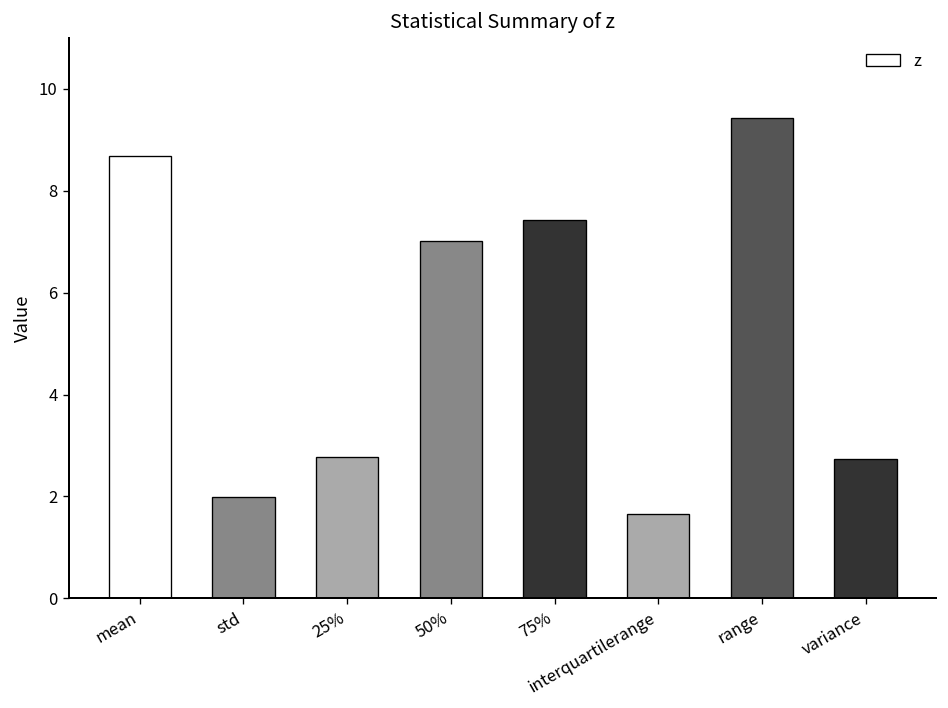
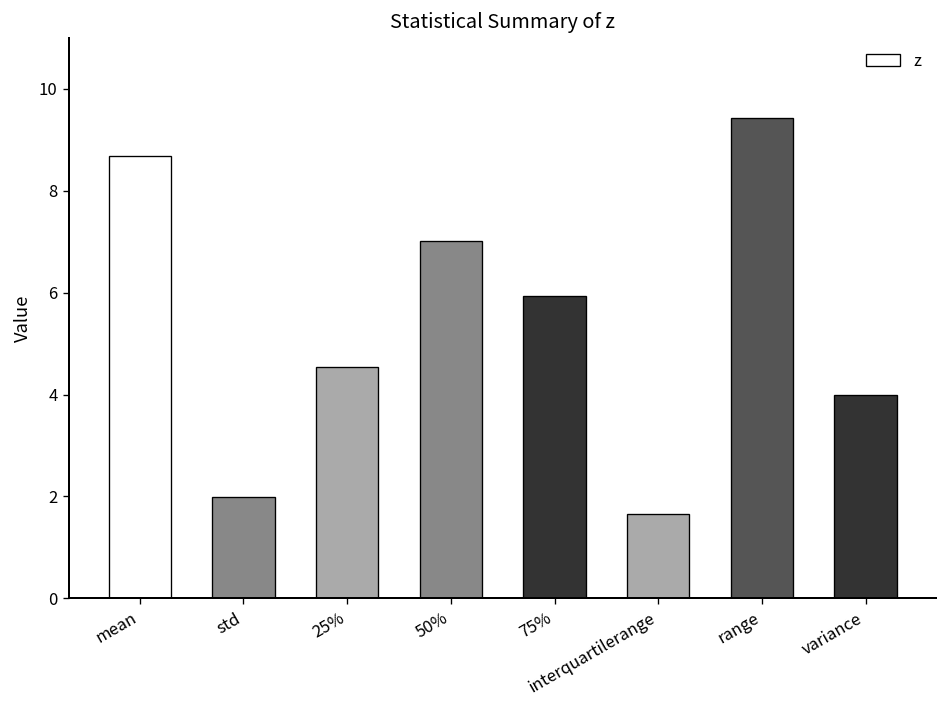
25%: 2.8 -> 4.5
75%: 7.4 -> 5.9
variance: 2.7 -> 4.0
